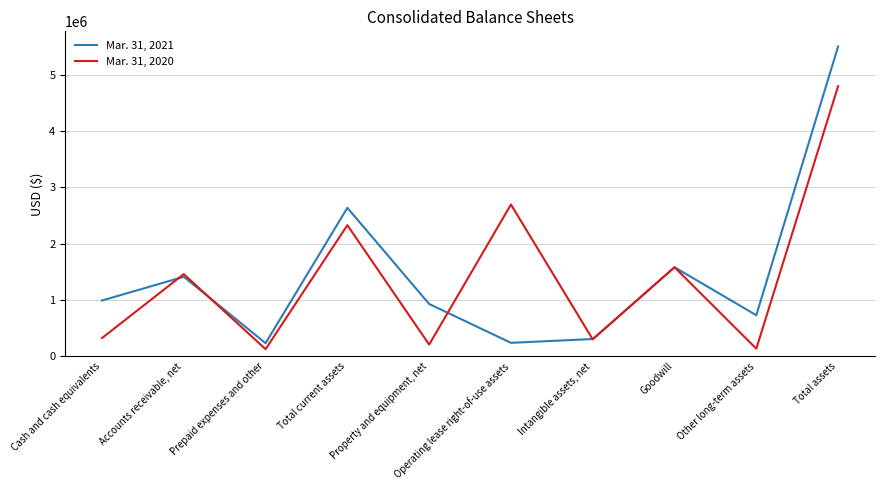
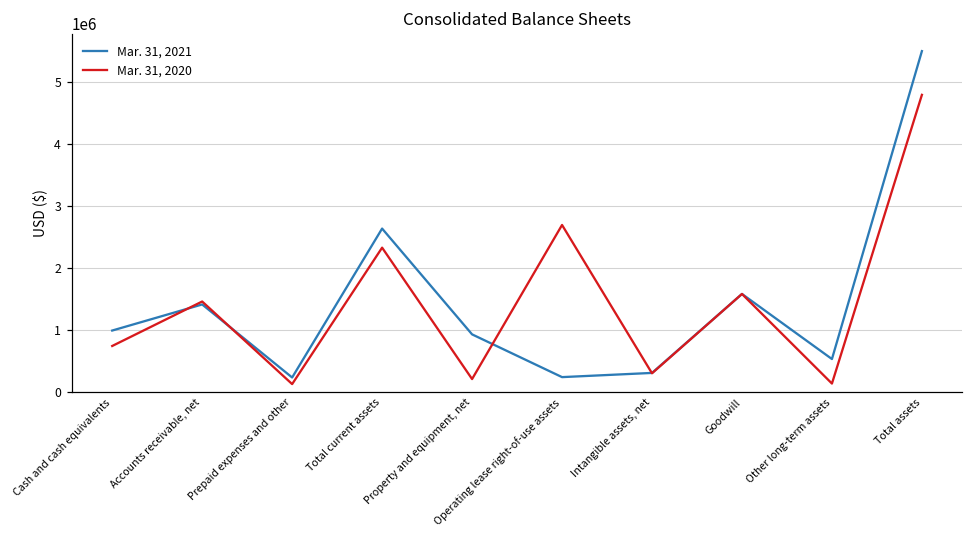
Mar. 31, 2020, Cash and cash equivalents: 300000 -> 700000
Mar. 31, 2021, Other long-term assets: 700000 -> 500000
